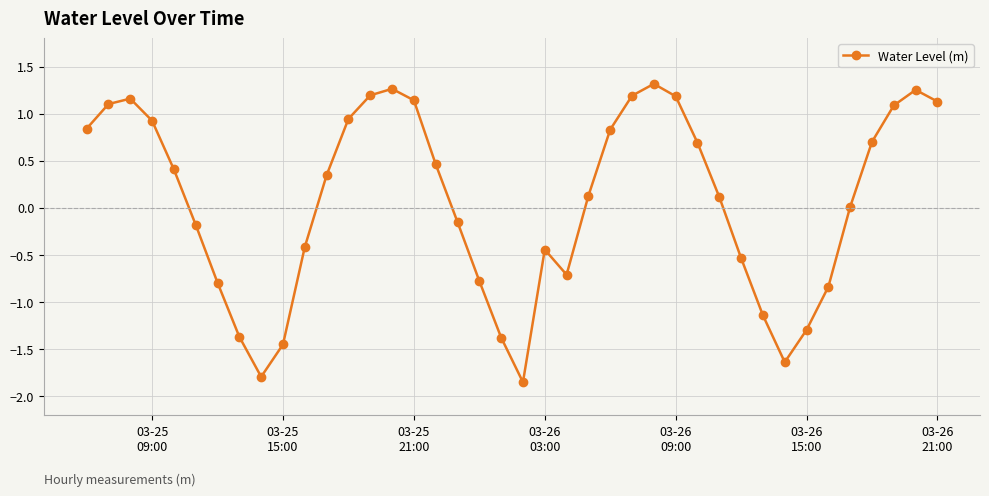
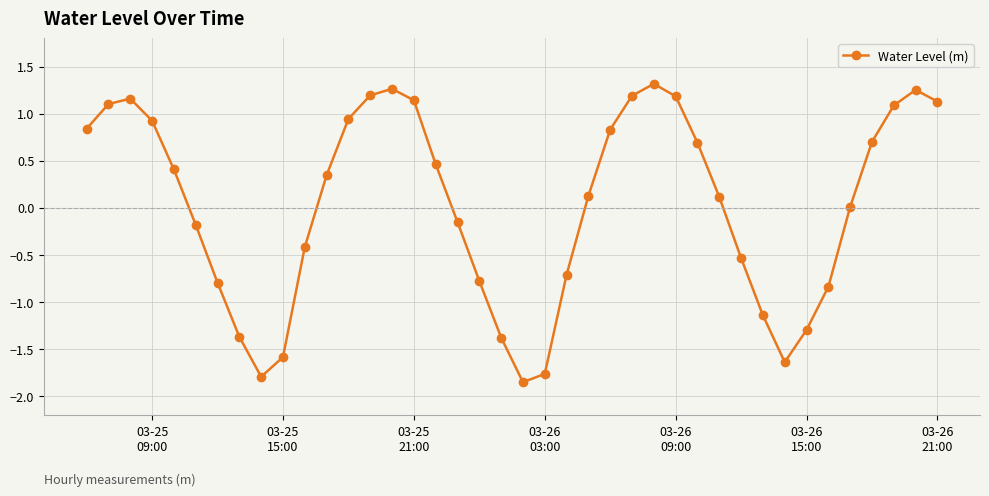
03-25 15:00: -1.4 -> -1.6
03-26 03:00: -0.4 -> -1.8
